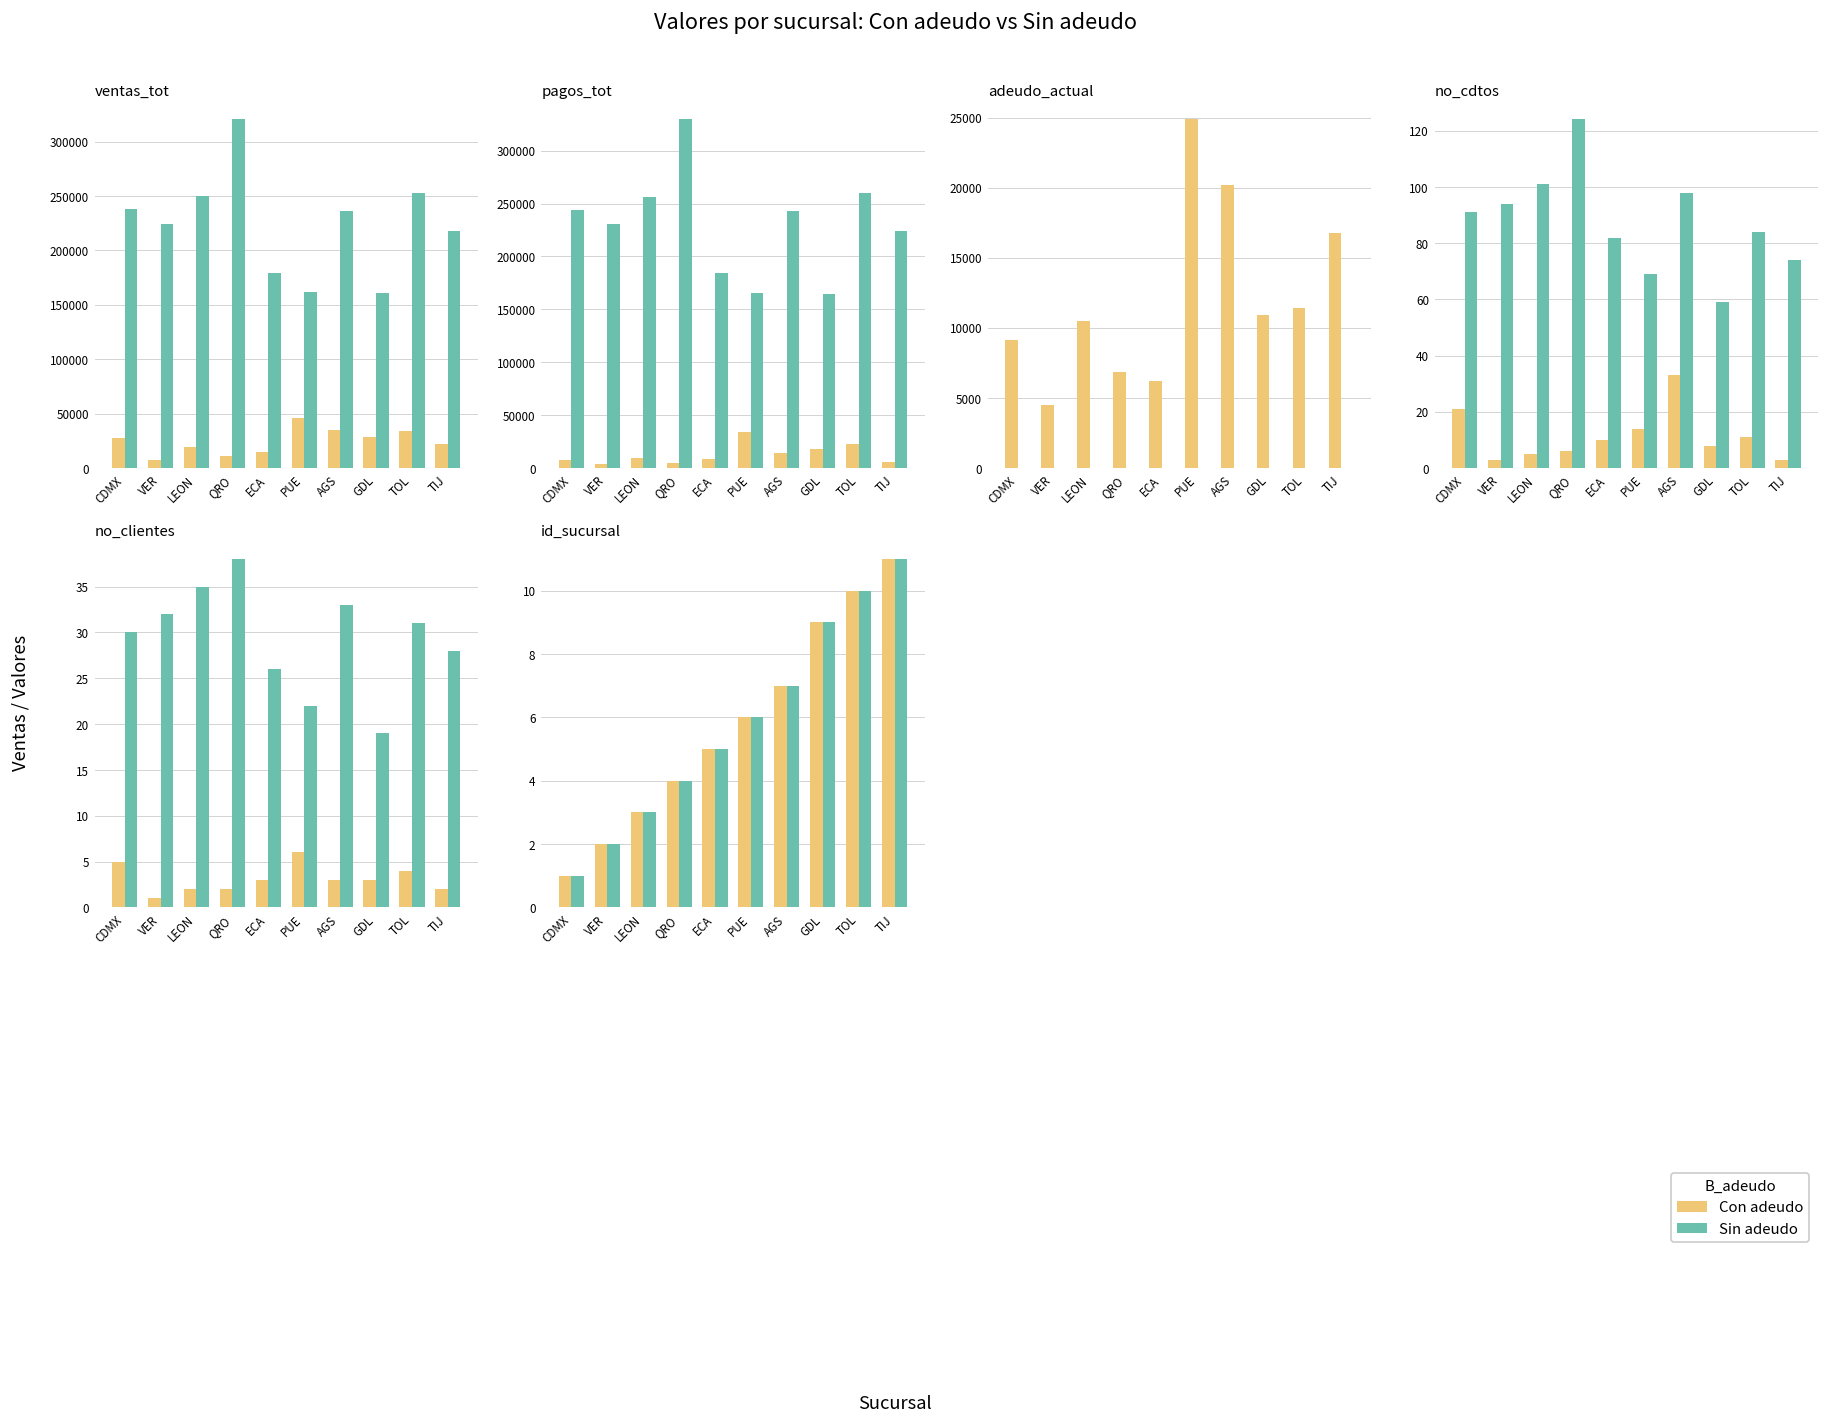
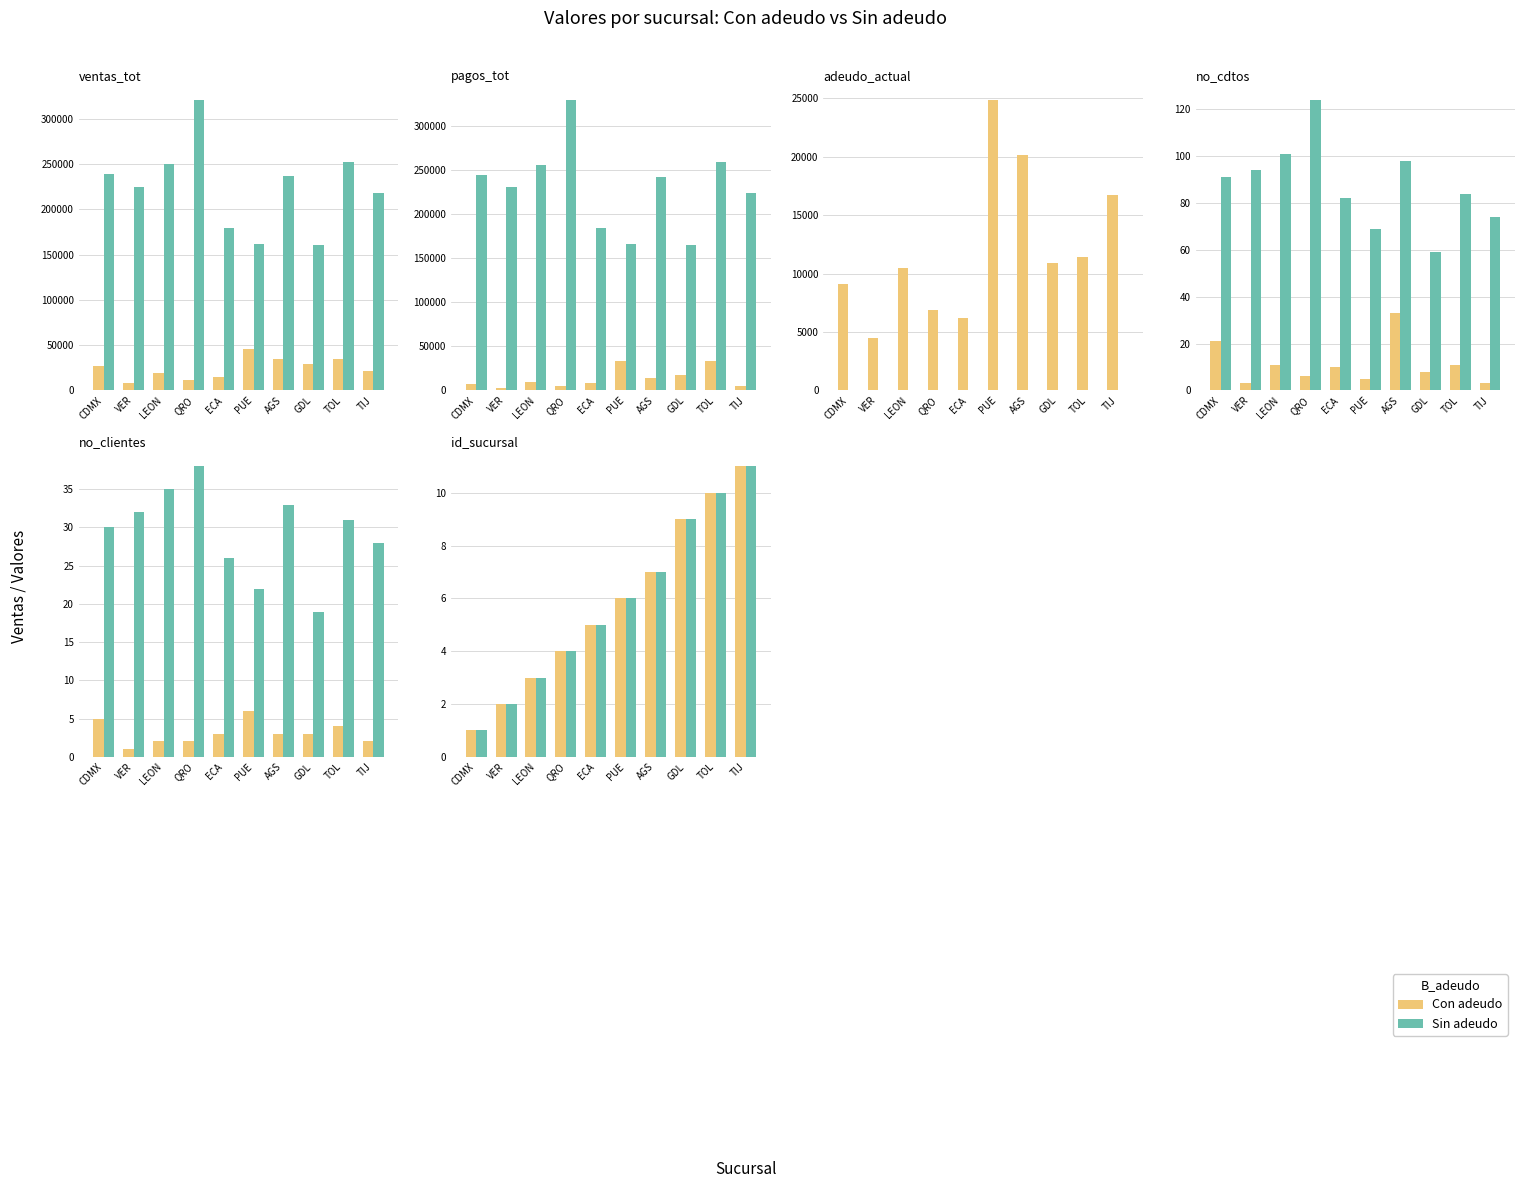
pagos_tot, Con adeudo, TOL: 20000 -> 30000
no_cdtos, Con adeudo, LEON: 5 -> 11
no_cdtos, Con adeudo, PUE: 14 -> 5
